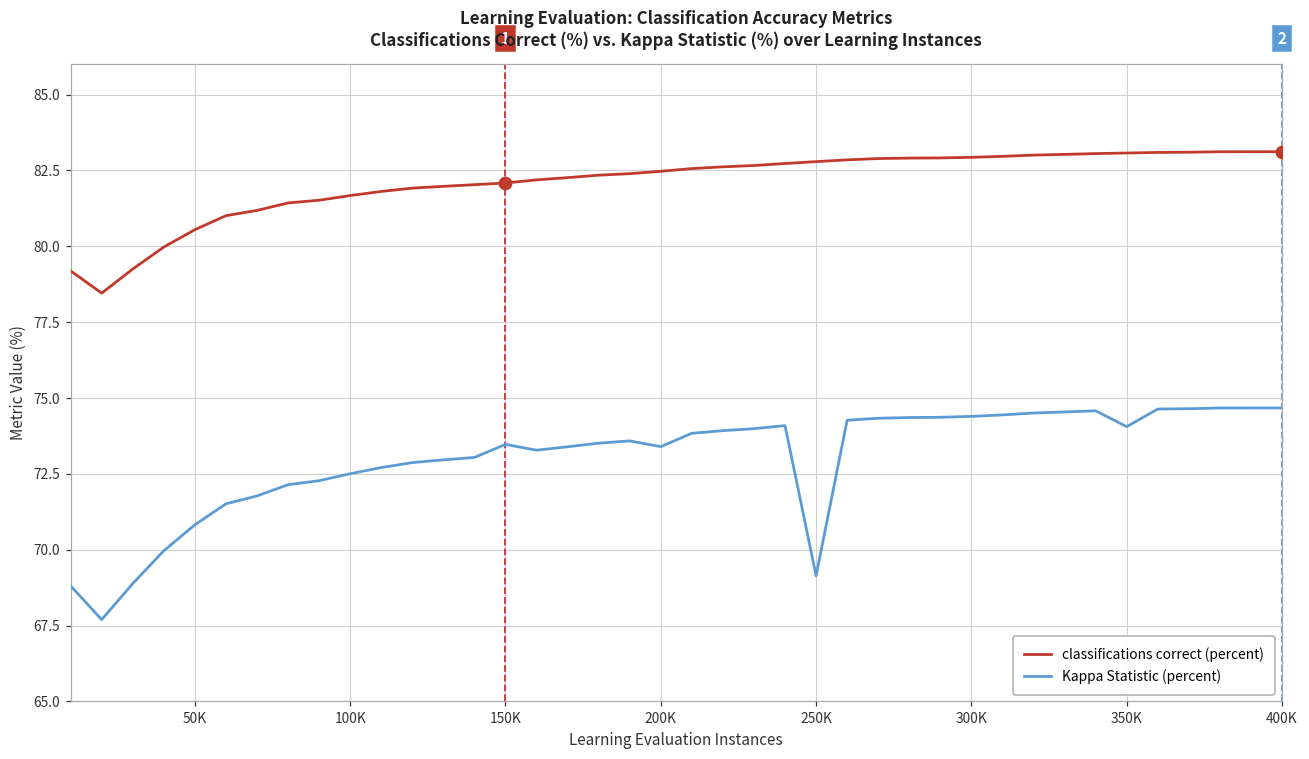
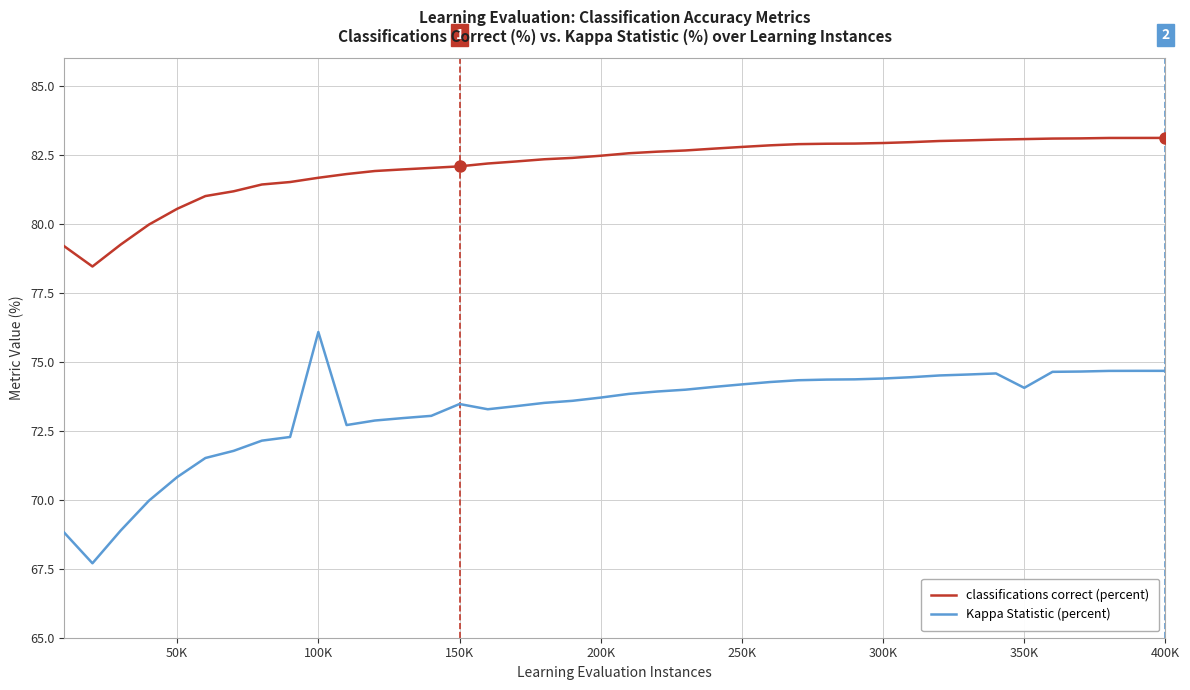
Kappa Statistic (percent), 100K: 72.5 -> 76.1
Kappa Statistic (percent), 200K: 73.4 -> 73.7
Kappa Statistic (percent), 250K: 69.1 -> 74.2
